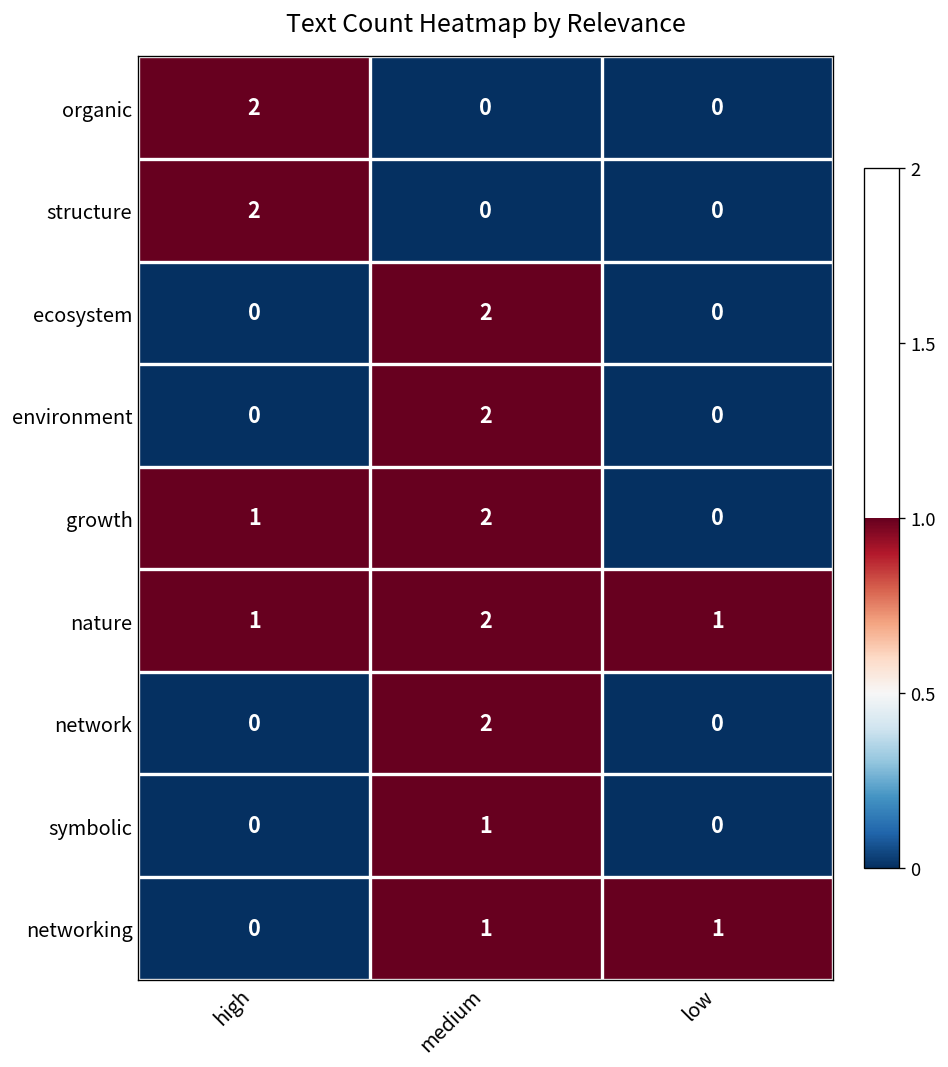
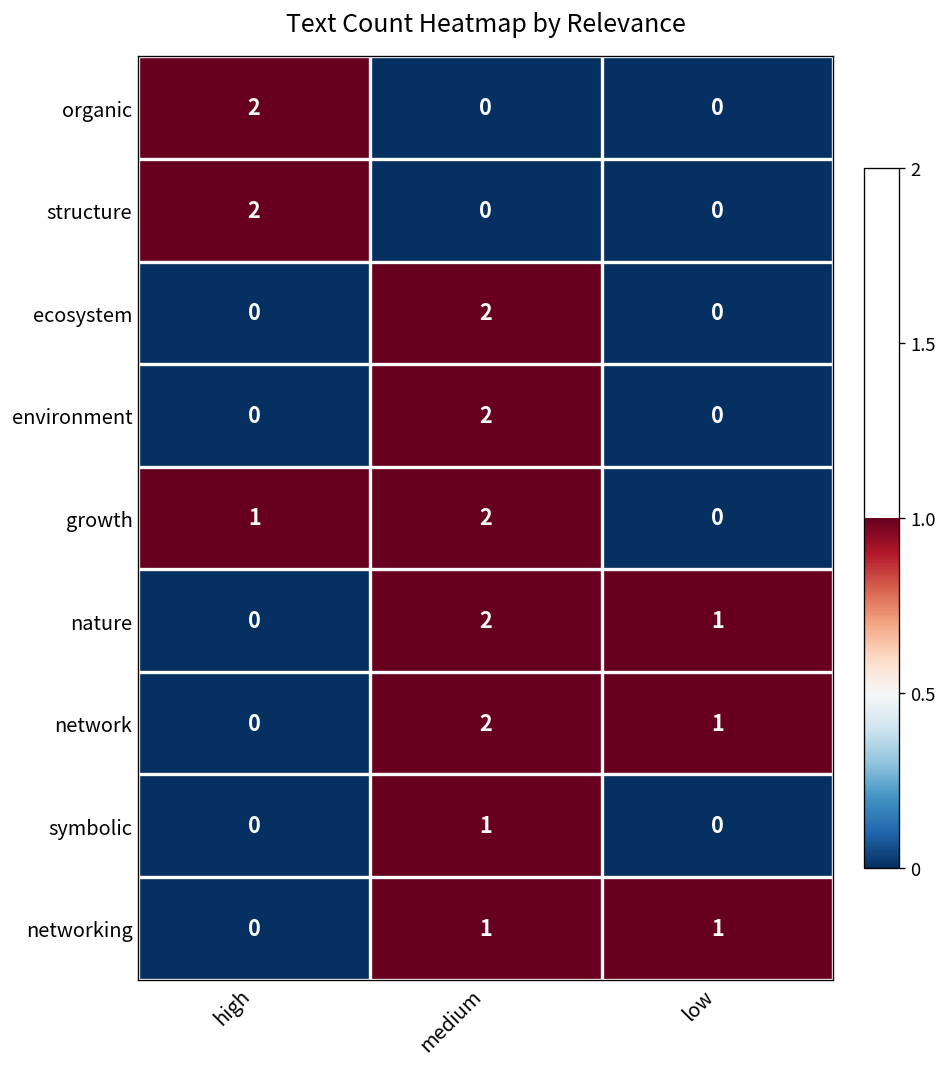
nature, high: 1 -> 0
network, low: 0 -> 1
